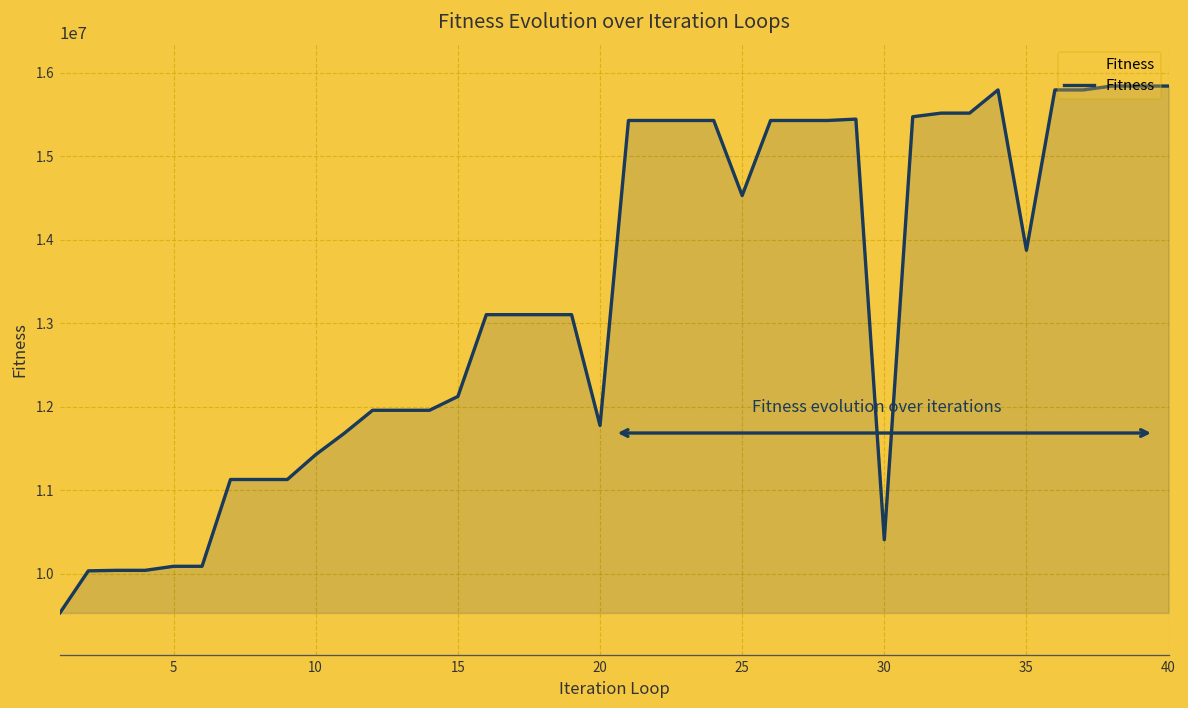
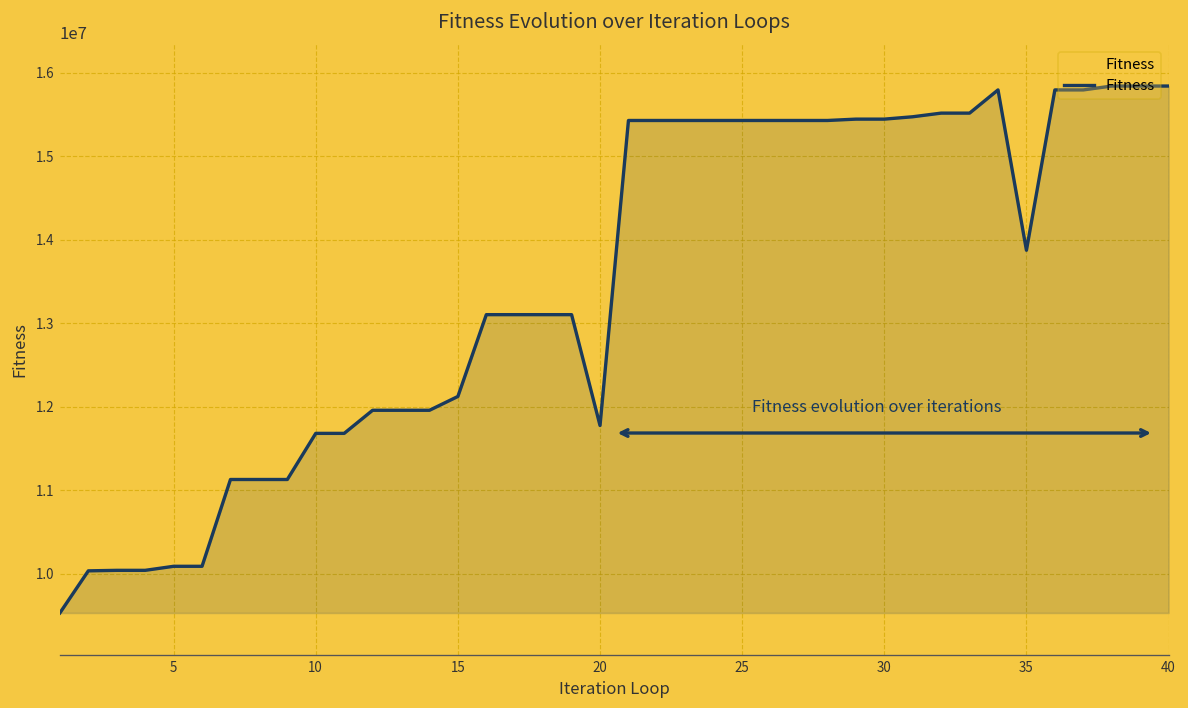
10: 11400000 -> 11700000
25: 14500000 -> 15400000
30: 10400000 -> 15400000
